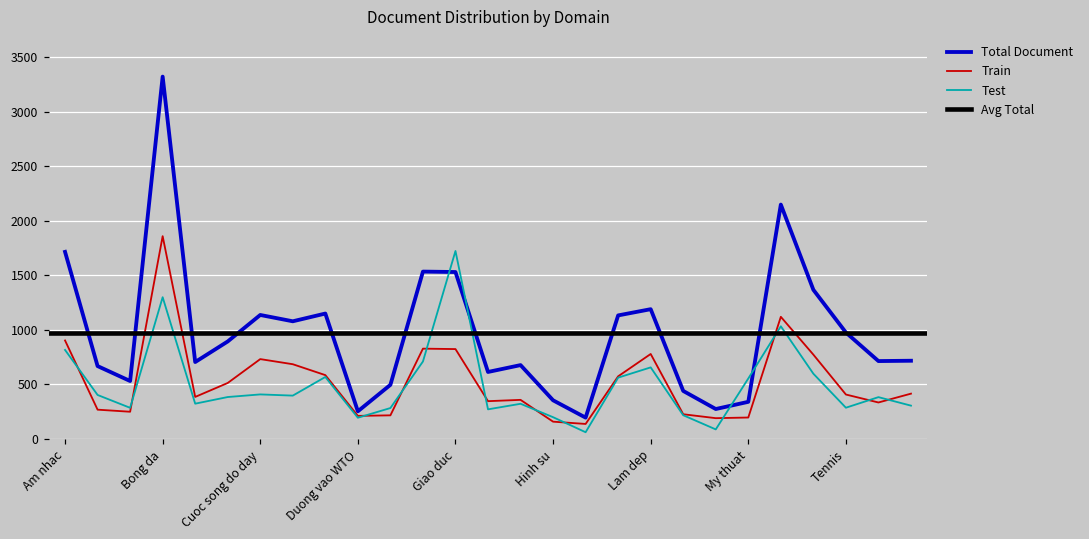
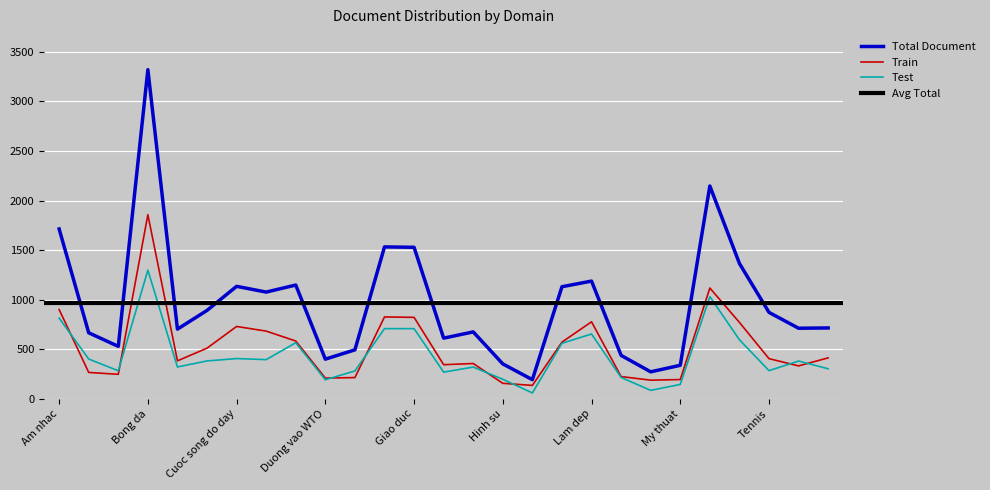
Total Document, Duong vao WTO: 300 -> 400
Test, Giao duc: 1700 -> 700
Test, My thuat: 600 -> 100
Total Document, Tennis: 1000 -> 900
